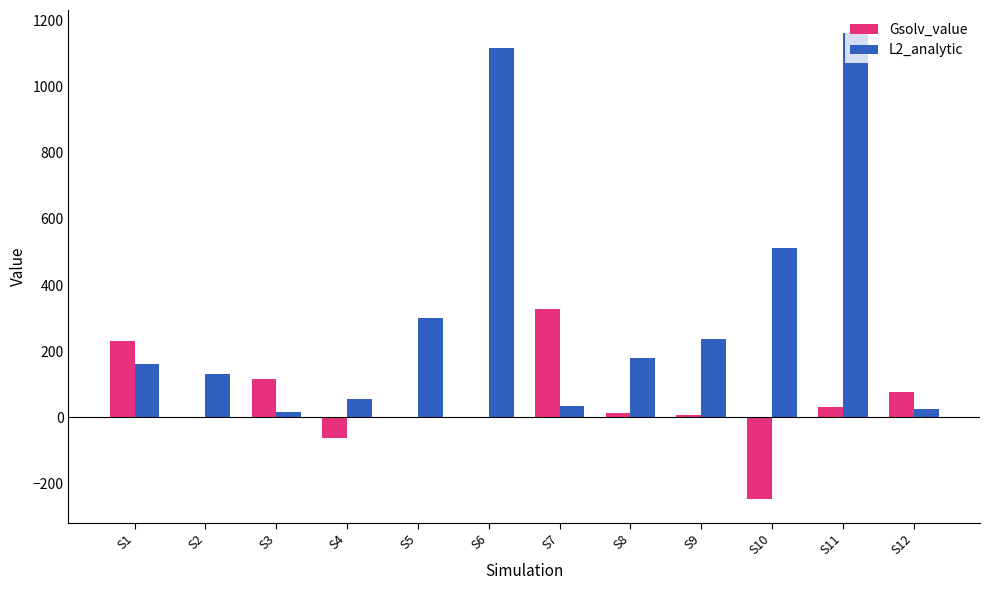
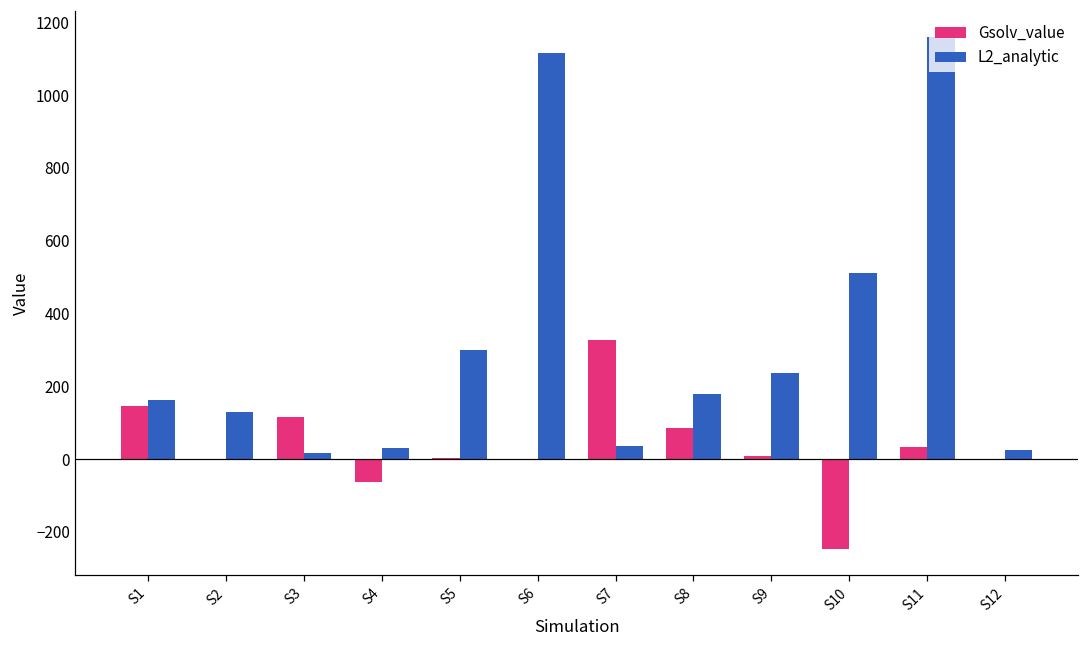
Gsolv_value, S1: 230 -> 150
L2_analytic, S4: 60 -> 30
Gsolv_value, S8: 10 -> 90
Gsolv_value, S12: 80 -> 0
